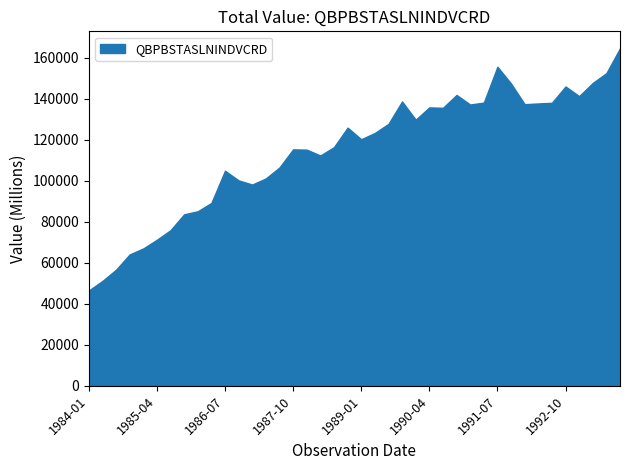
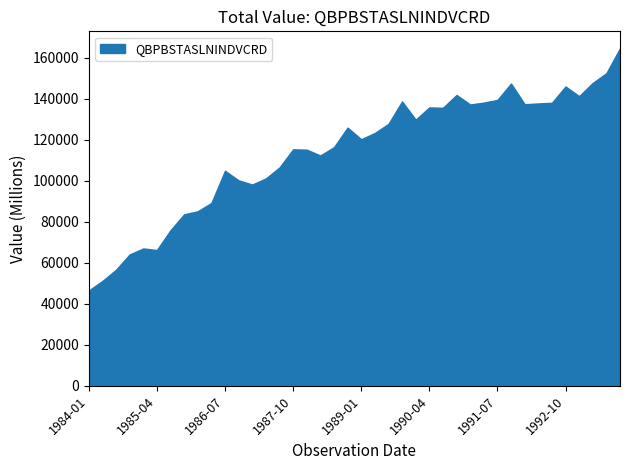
1985-04: 71000 -> 66000
1991-07: 156000 -> 140000
